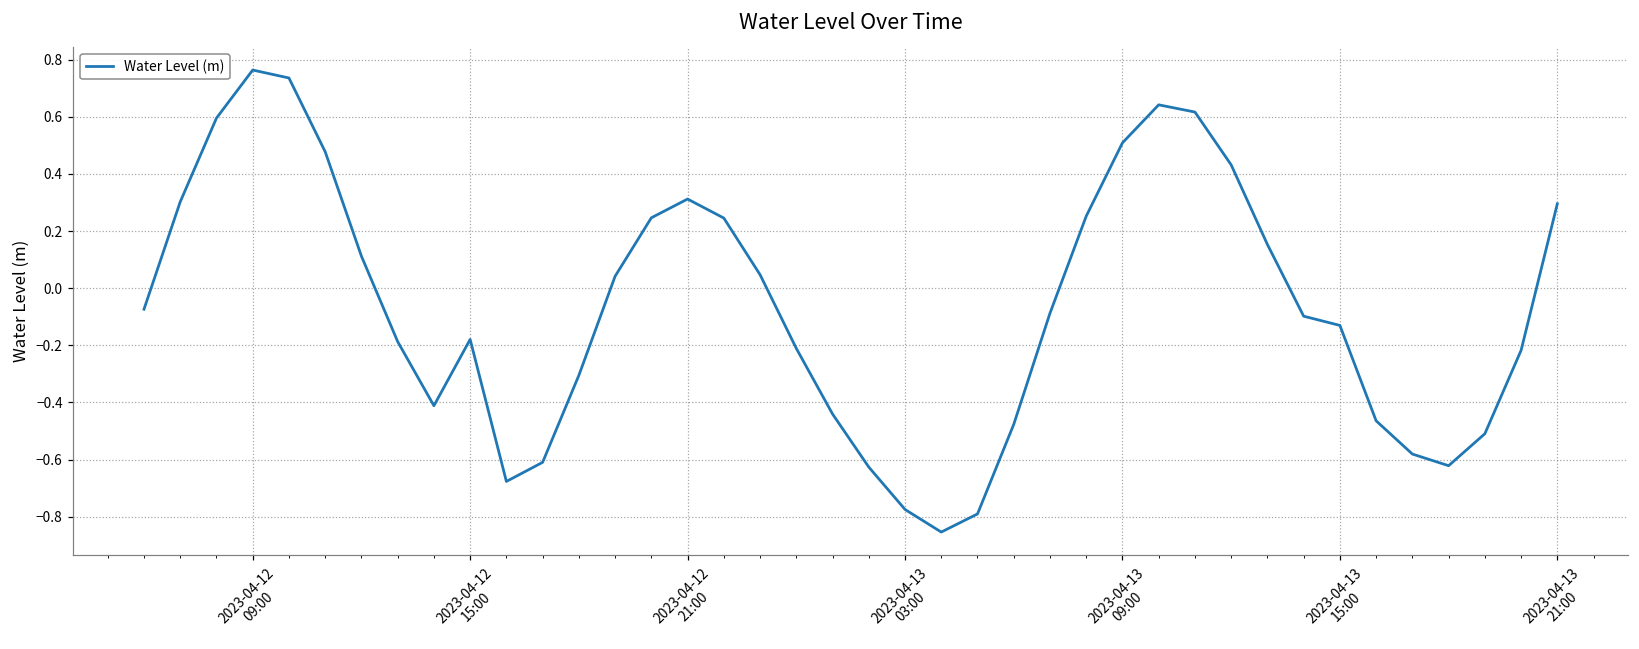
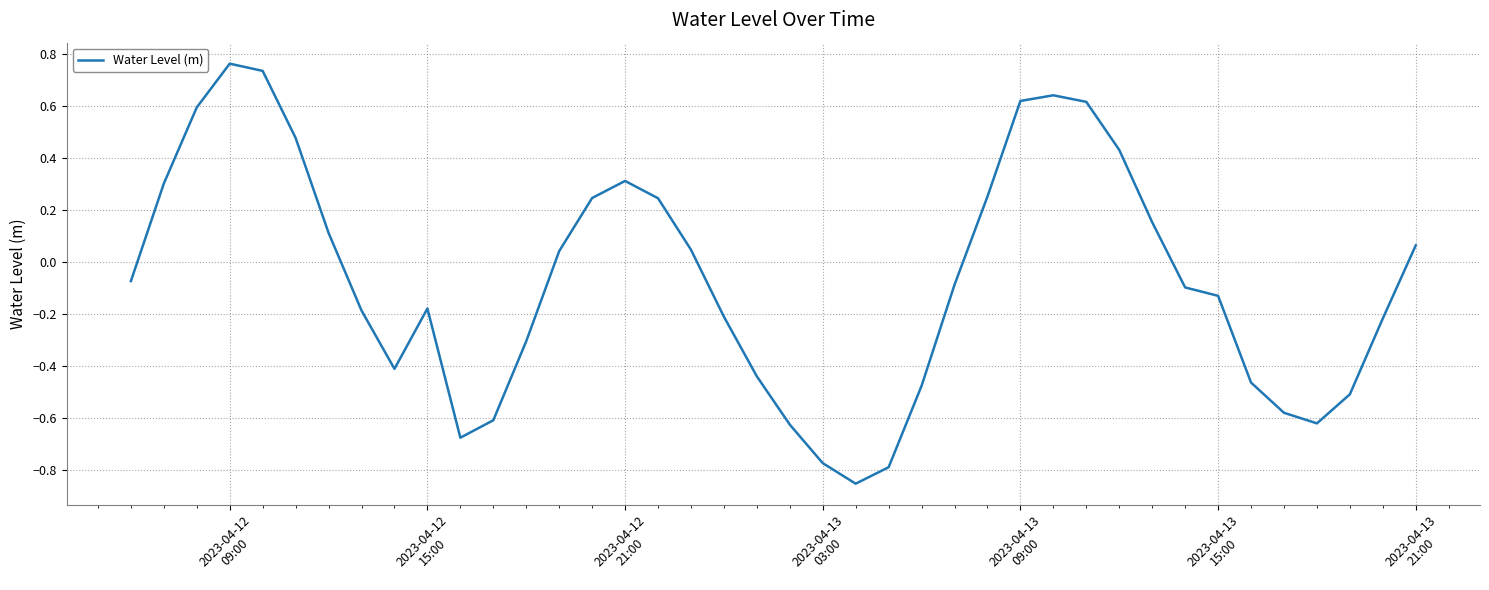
2023-04-13 09:00: 0.51 -> 0.62
2023-04-13 21:00: 0.30 -> 0.06
